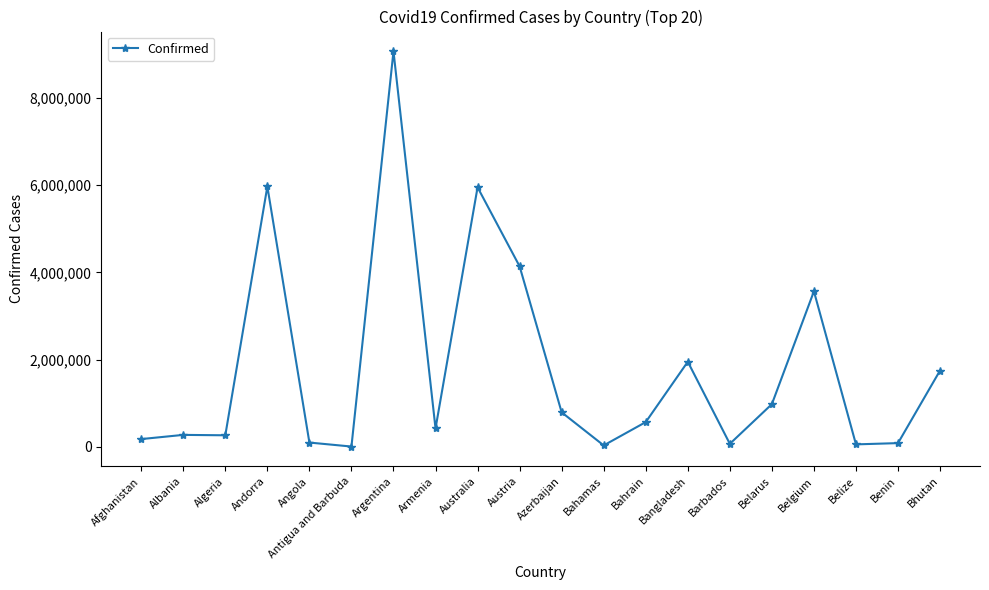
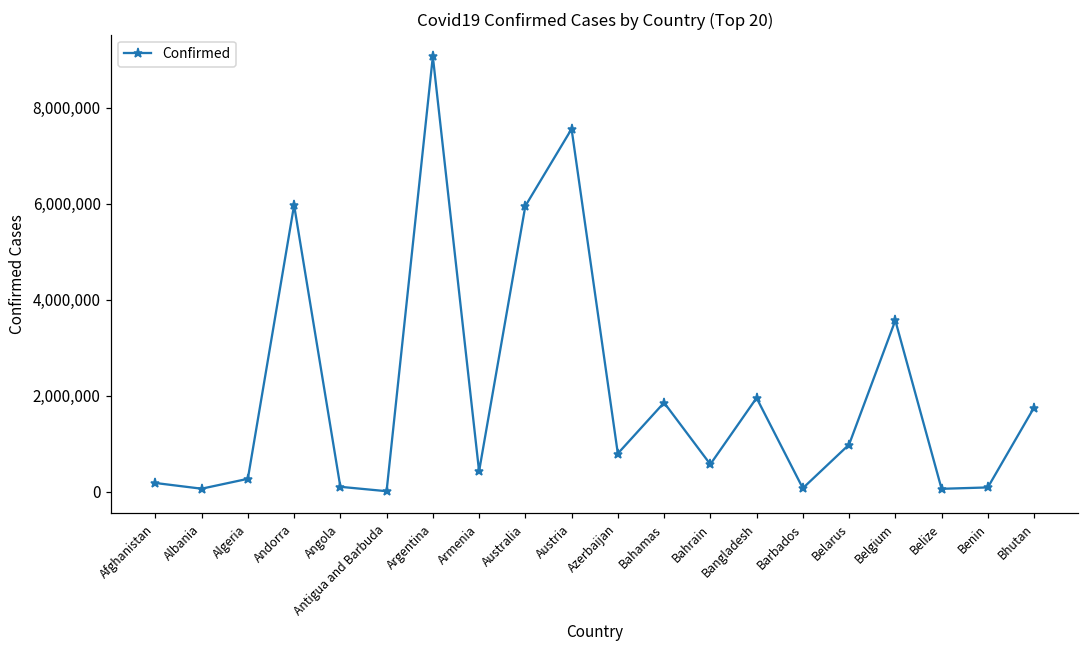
Albania: 300,000 -> 100,000
Austria: 4,100,000 -> 7,600,000
Bahamas: 0 -> 1,900,000
